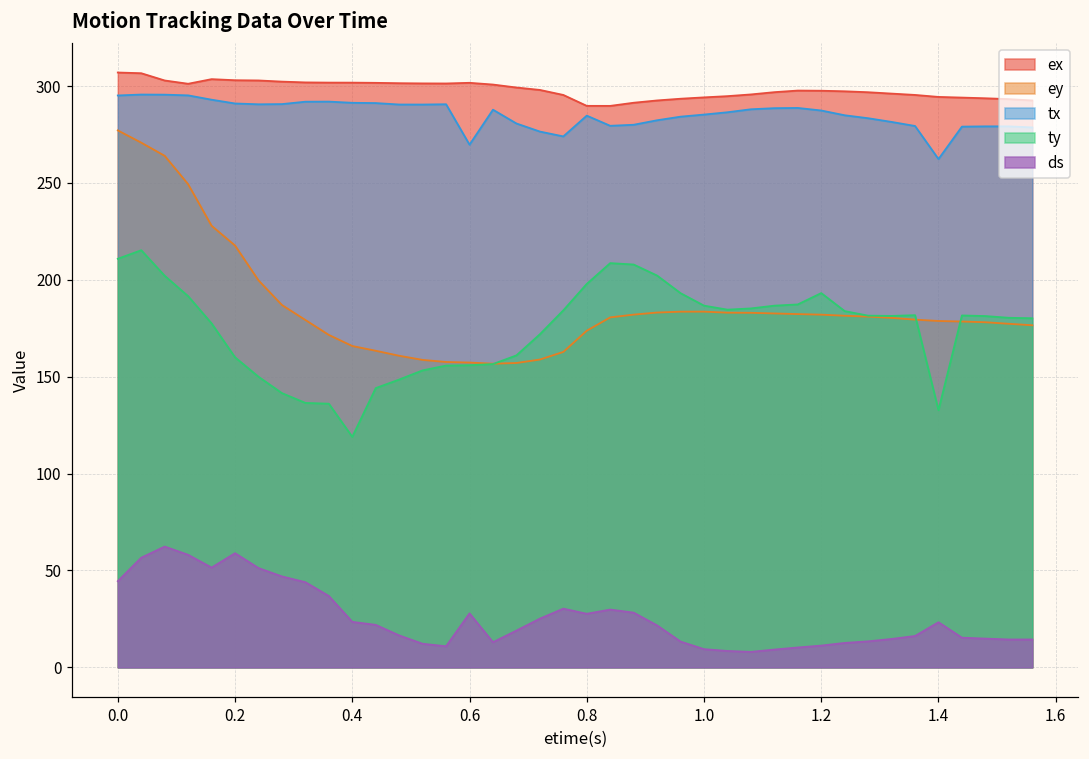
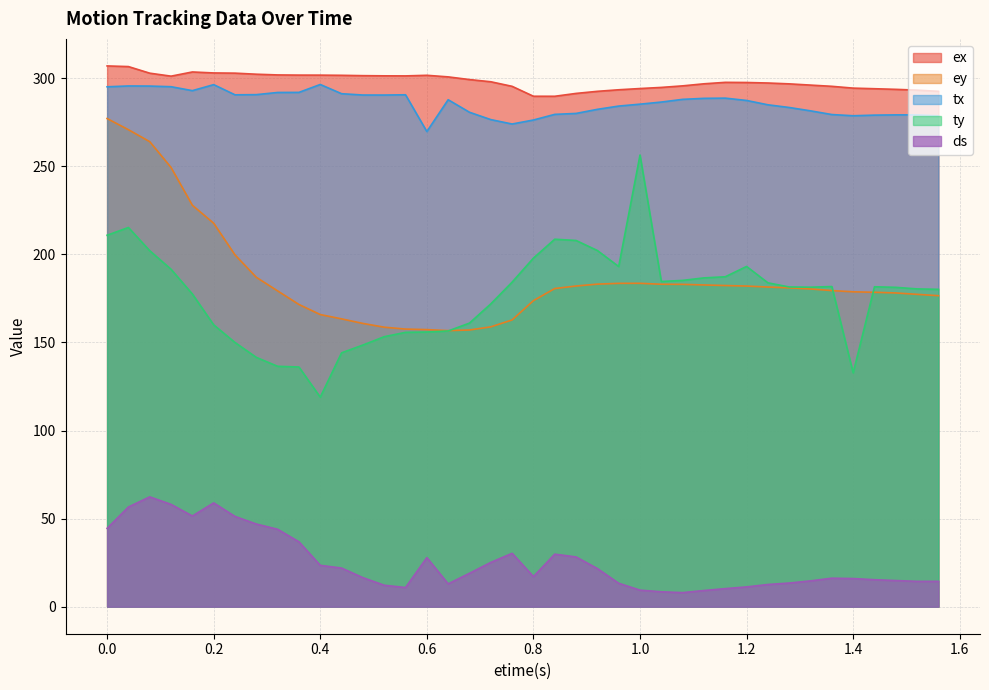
tx, 0.2: 291 -> 296
tx, 0.4: 291 -> 296
tx, 0.8: 285 -> 276
ds, 0.8: 28 -> 17
ty, 1.0: 187 -> 256
tx, 1.4: 262 -> 279
ds, 1.4: 23 -> 16
